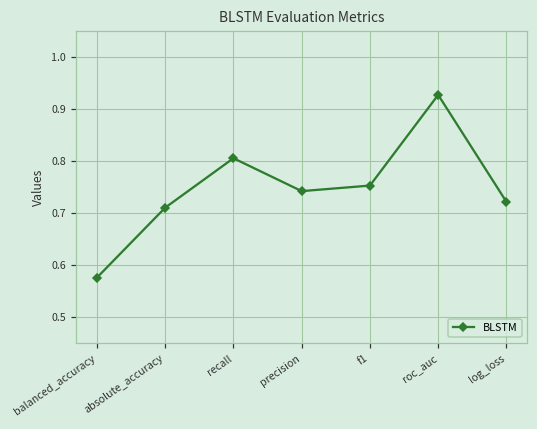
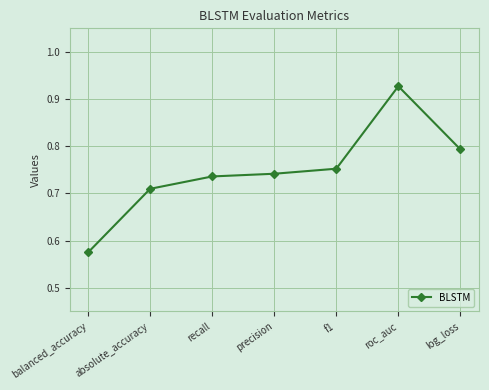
recall: 0.81 -> 0.74
log_loss: 0.72 -> 0.79
